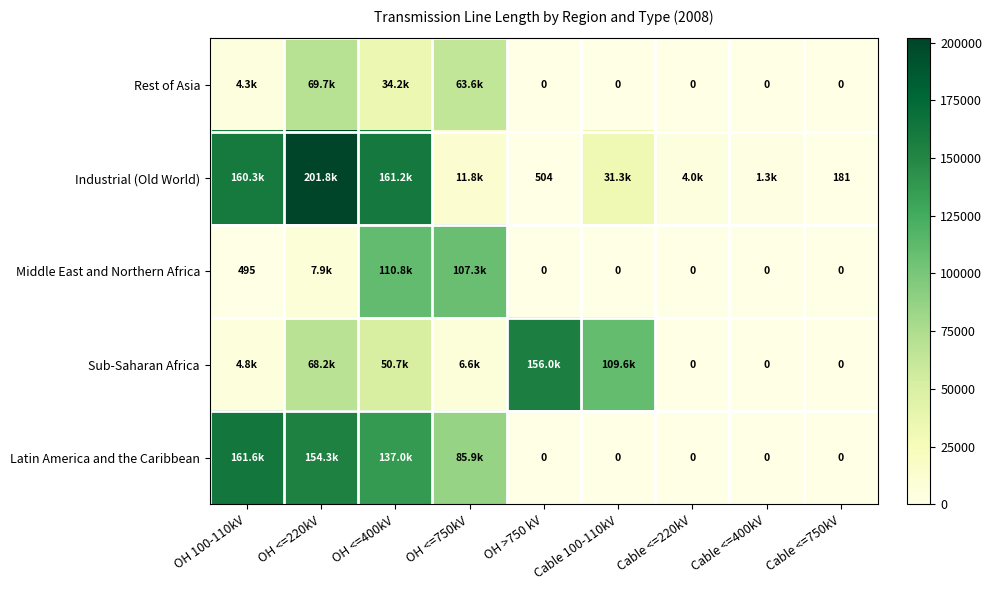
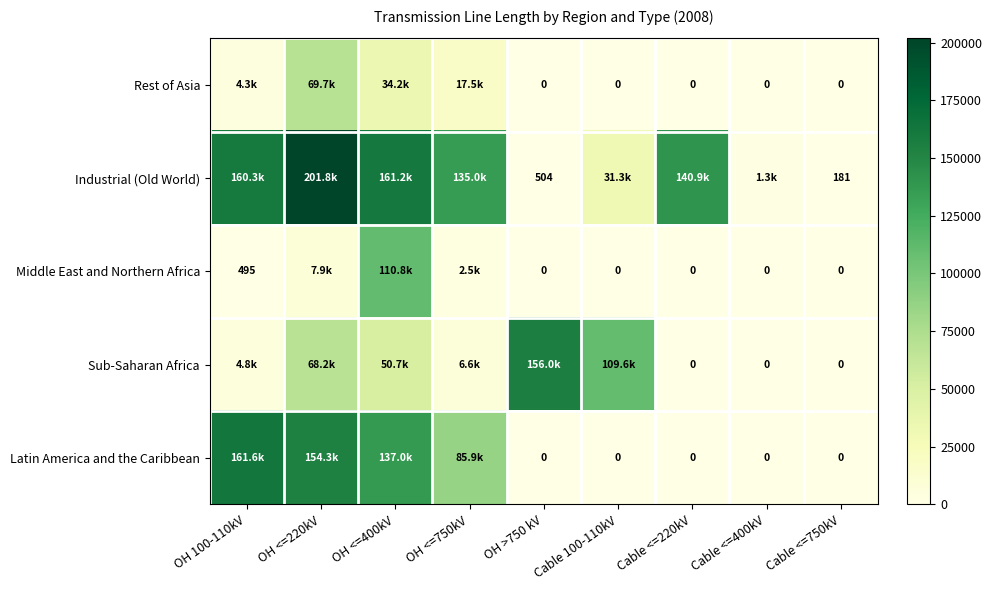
Rest of Asia, OH <=750kV: 63.6k -> 17.5k
Industrial (Old World), OH <=750kV: 11.8k -> 135.0k
Industrial (Old World), Cable <=220kV: 4.0k -> 140.9k
Middle East and Northern Africa, OH <=750kV: 107.3k -> 2.5k
